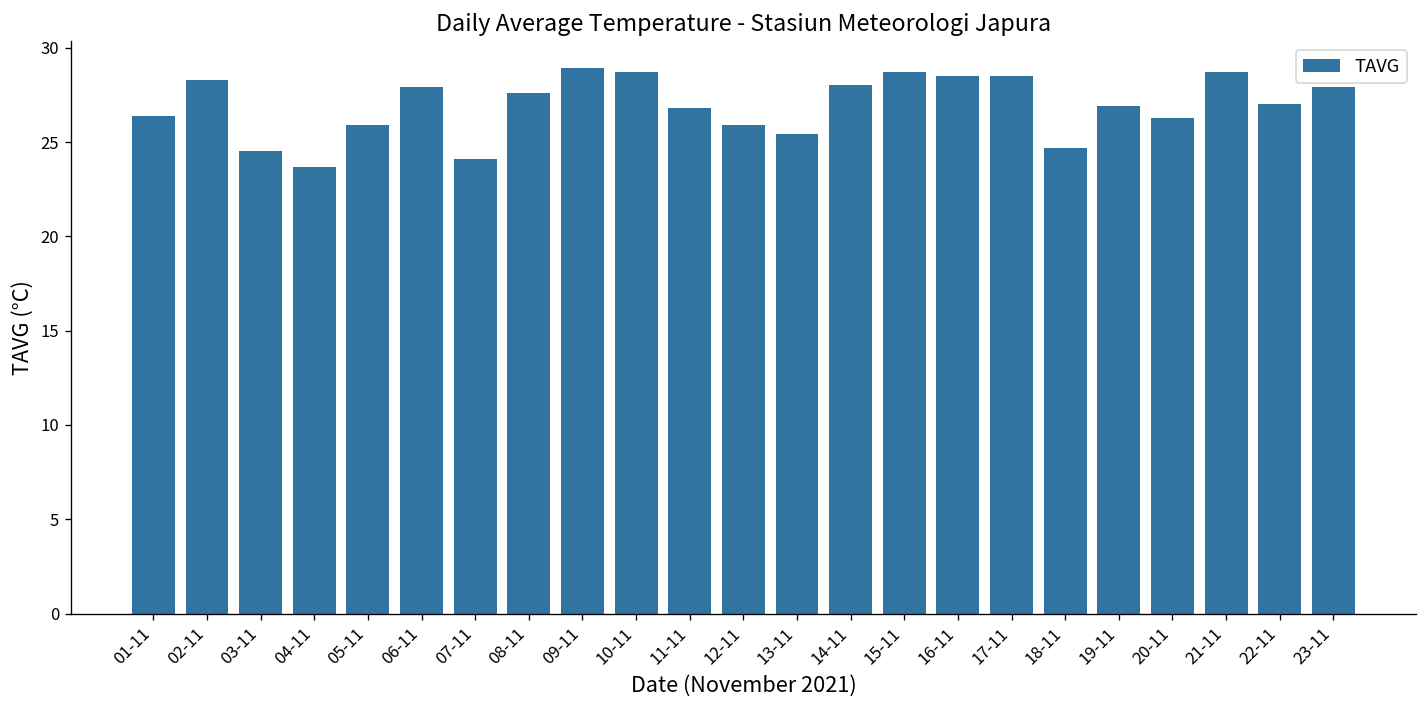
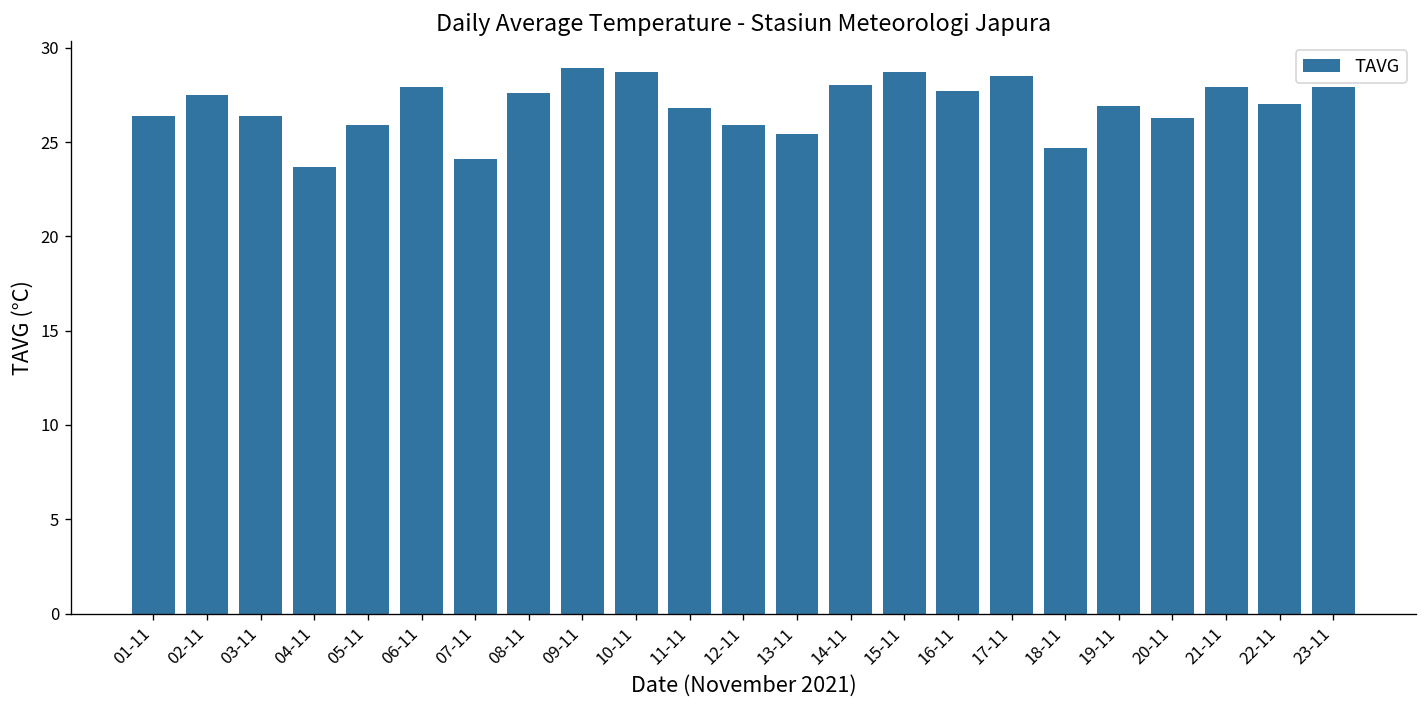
02-11: 28.3 -> 27.5
03-11: 24.5 -> 26.4
16-11: 28.5 -> 27.7
21-11: 28.7 -> 27.9
